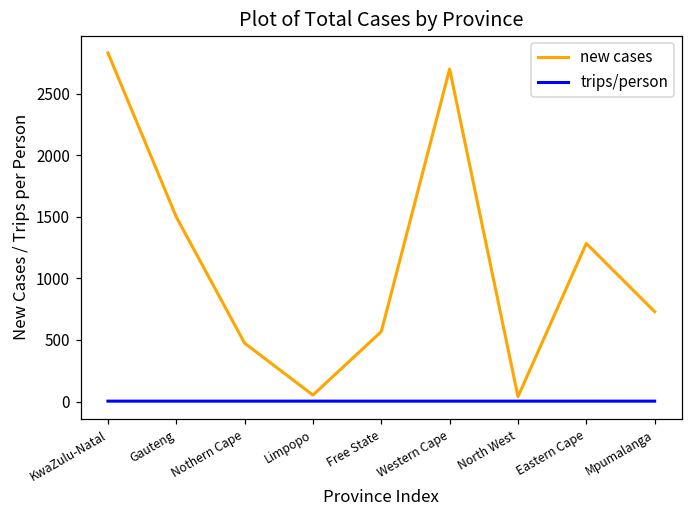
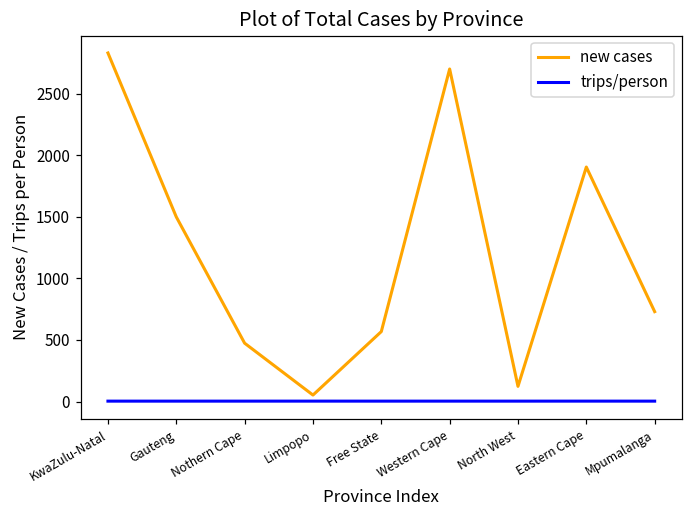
new cases, North West: 40 -> 120
new cases, Eastern Cape: 1280 -> 1900
